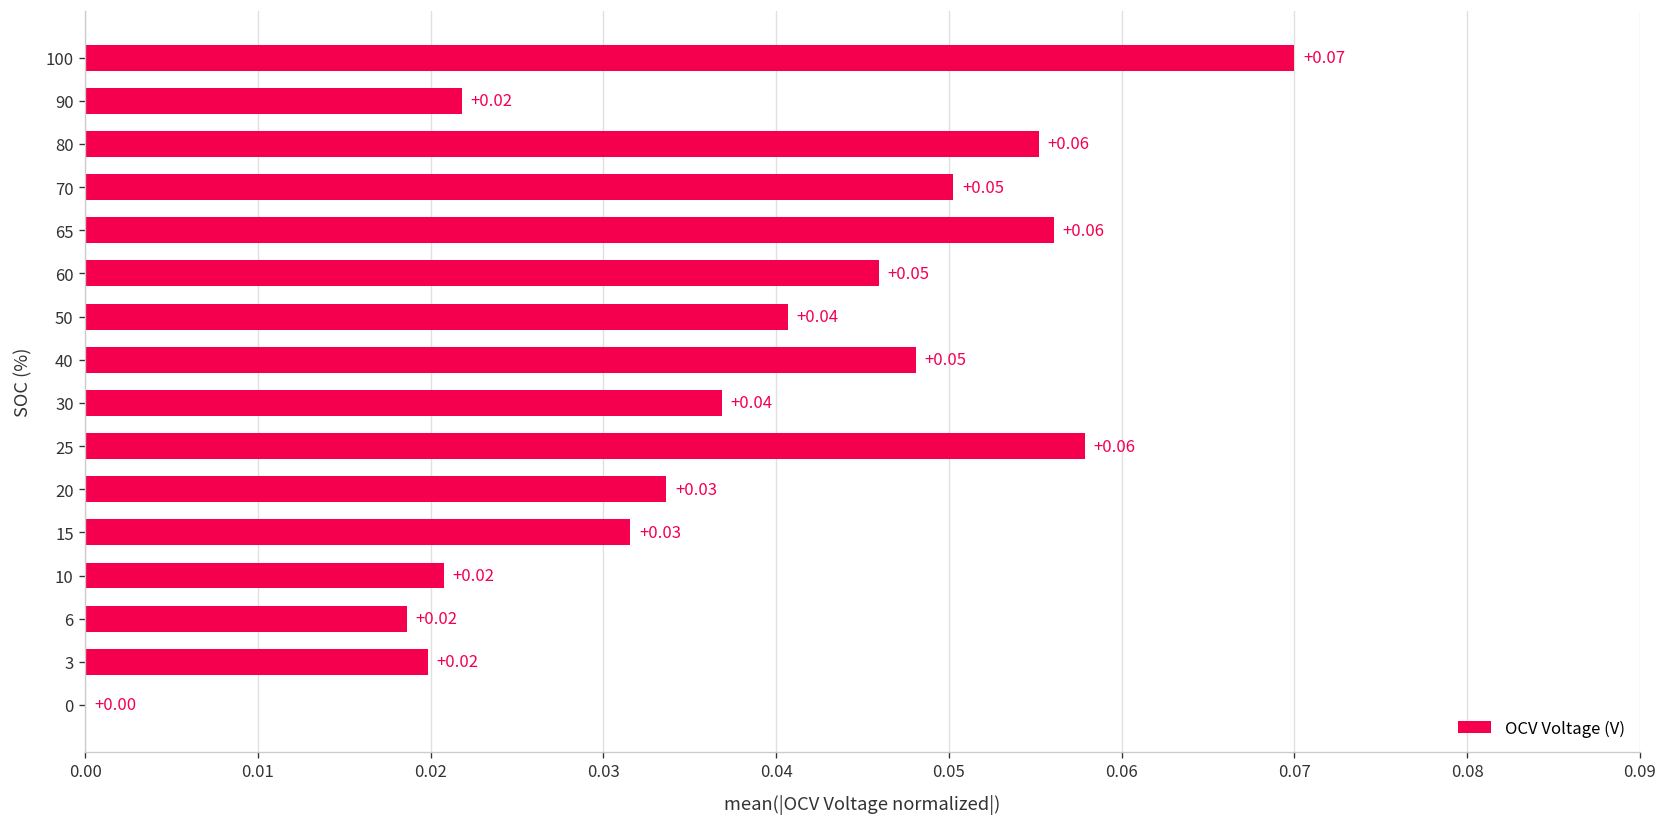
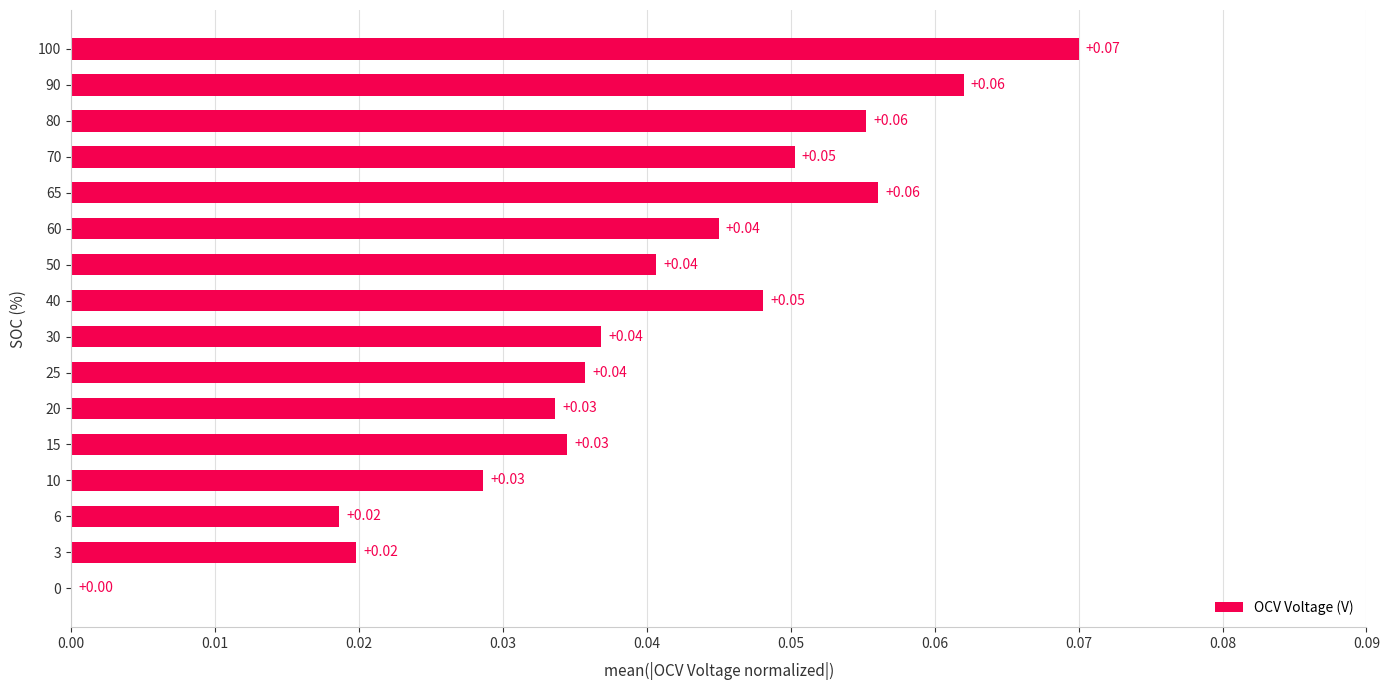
90: +0.02 -> +0.06
60: +0.05 -> +0.04
25: +0.06 -> +0.04
15: 0.0316 -> 0.0344
10: +0.02 -> +0.03
